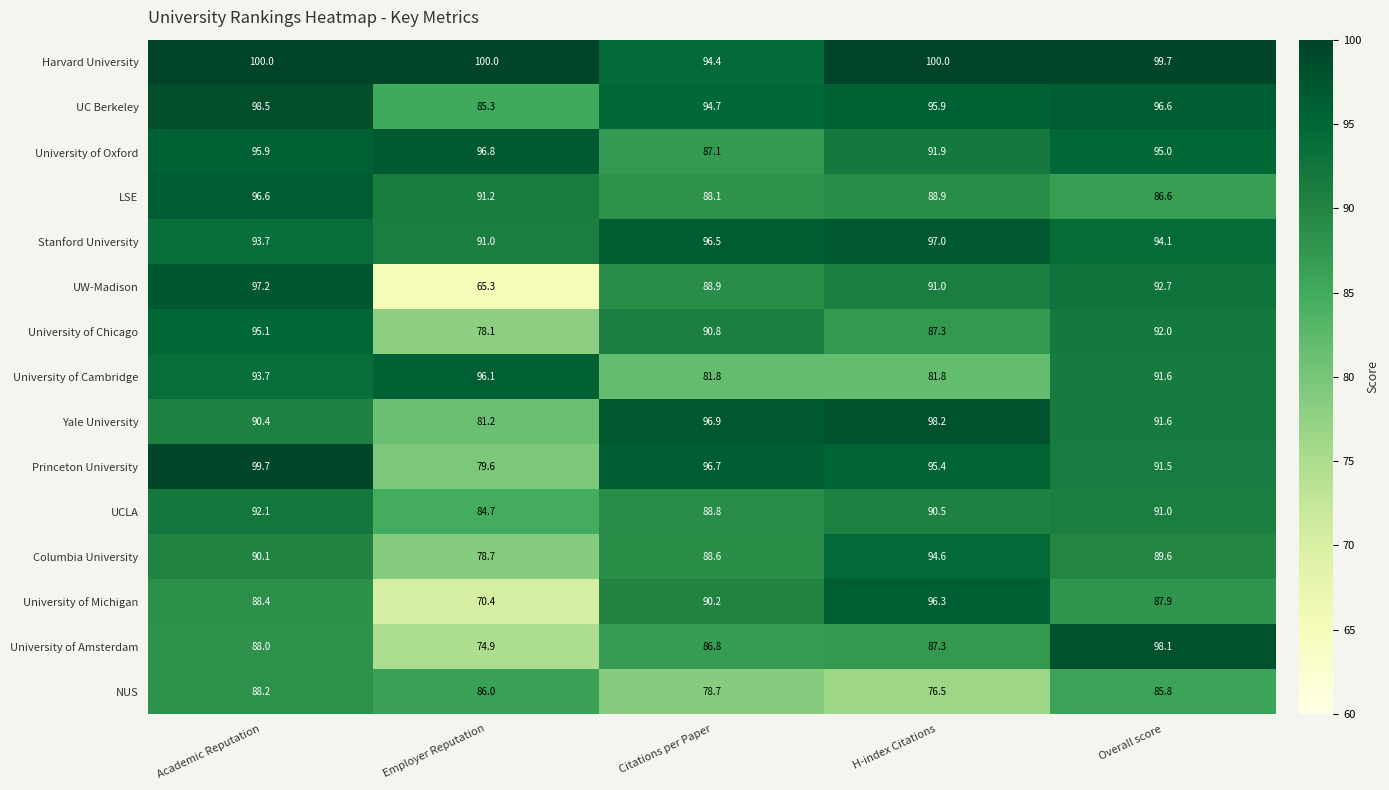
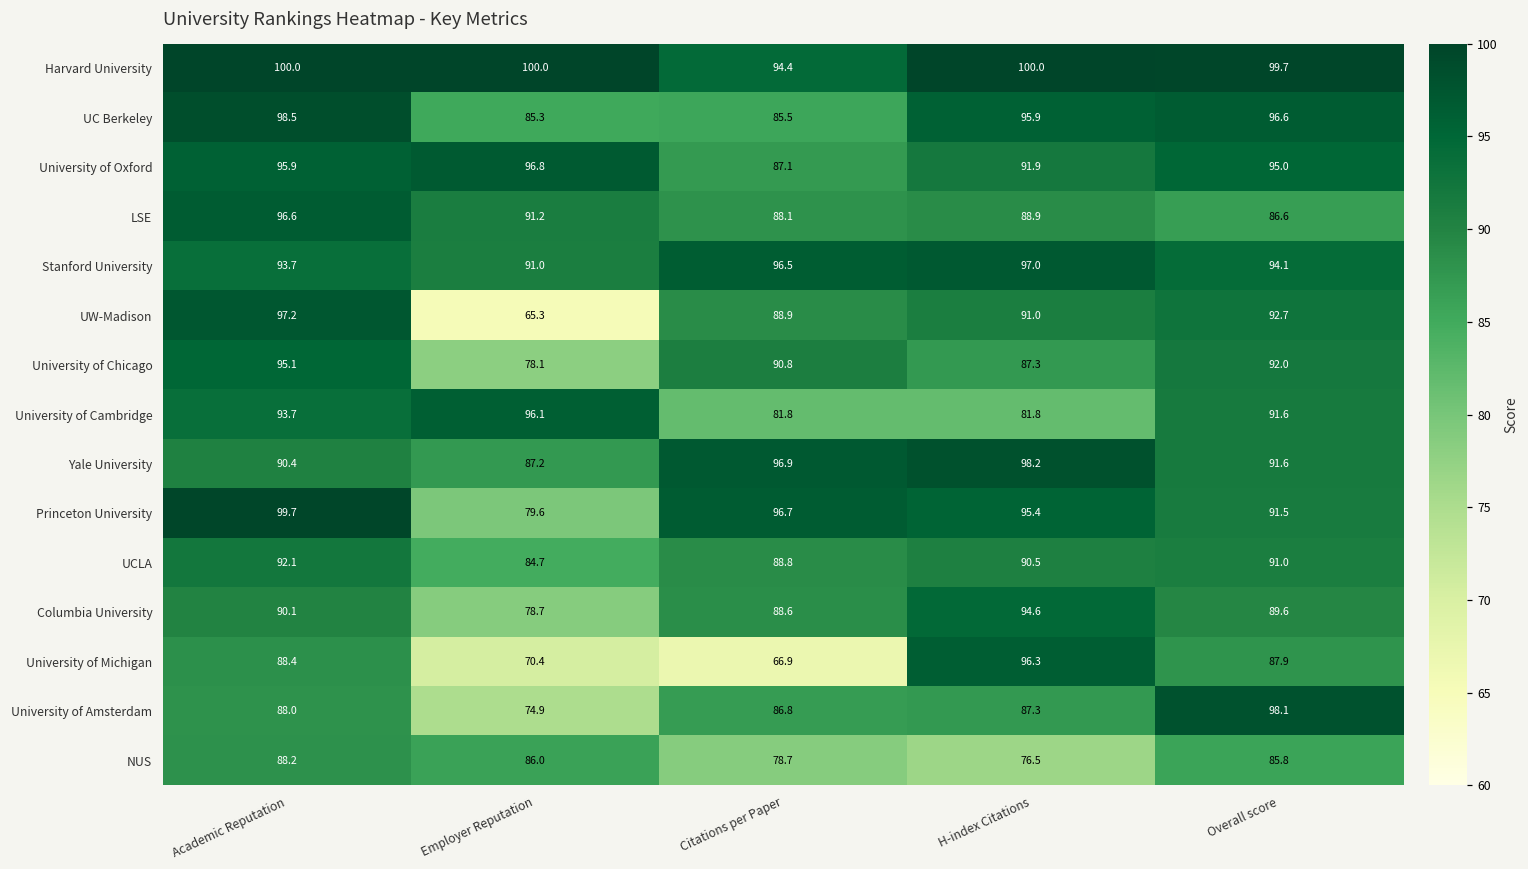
UC Berkeley, Citations per Paper: 94.7 -> 85.5
Yale University, Employer Reputation: 81.2 -> 87.2
University of Michigan, Citations per Paper: 90.2 -> 66.9
